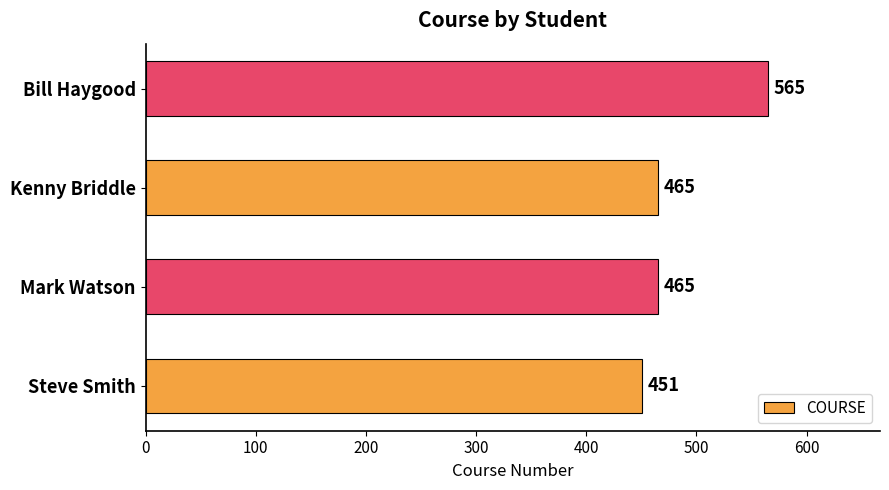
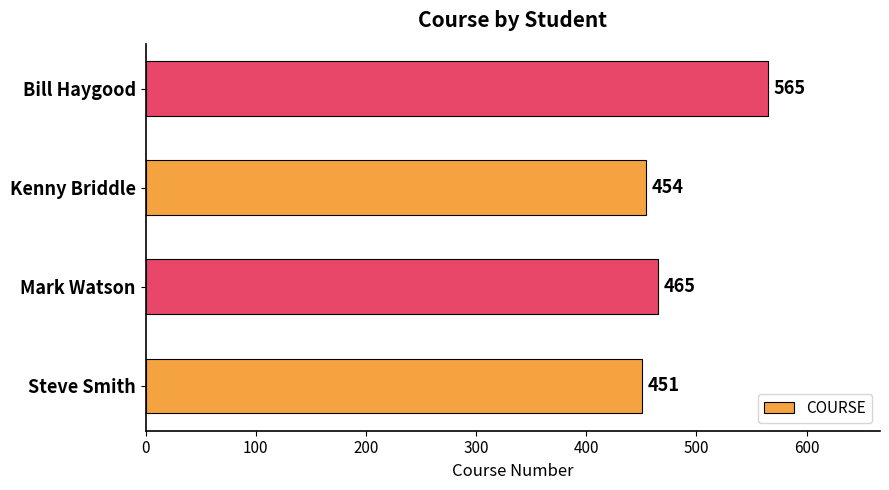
Kenny Briddle: 465 -> 454
